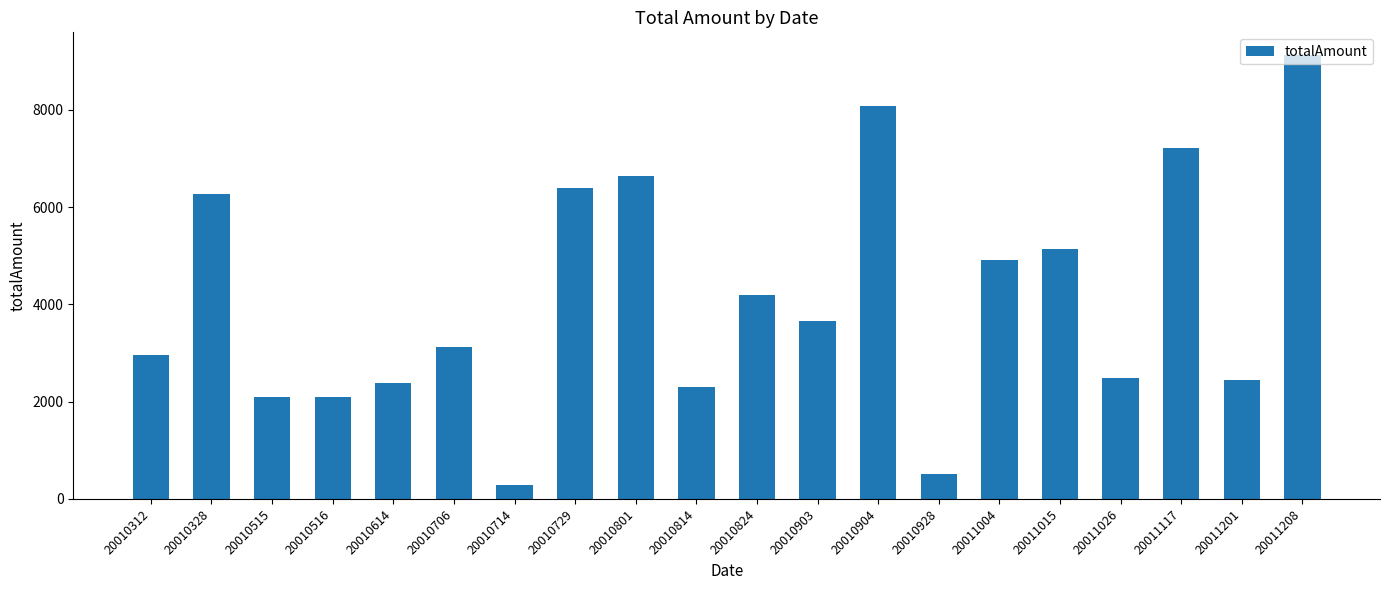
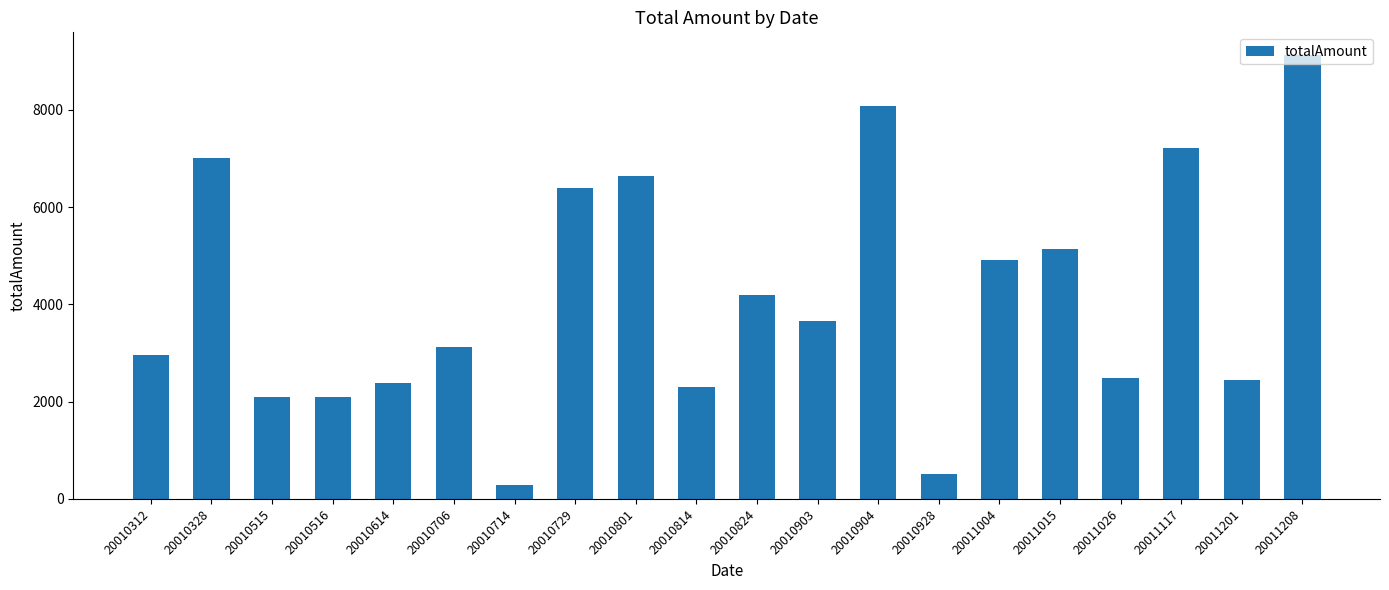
20010328: 6300 -> 7000
